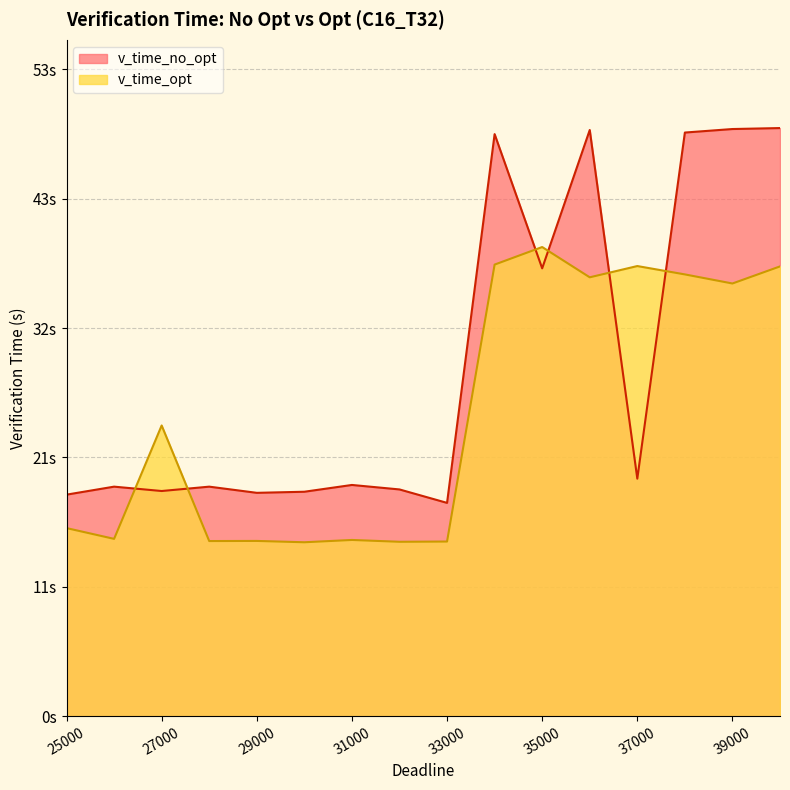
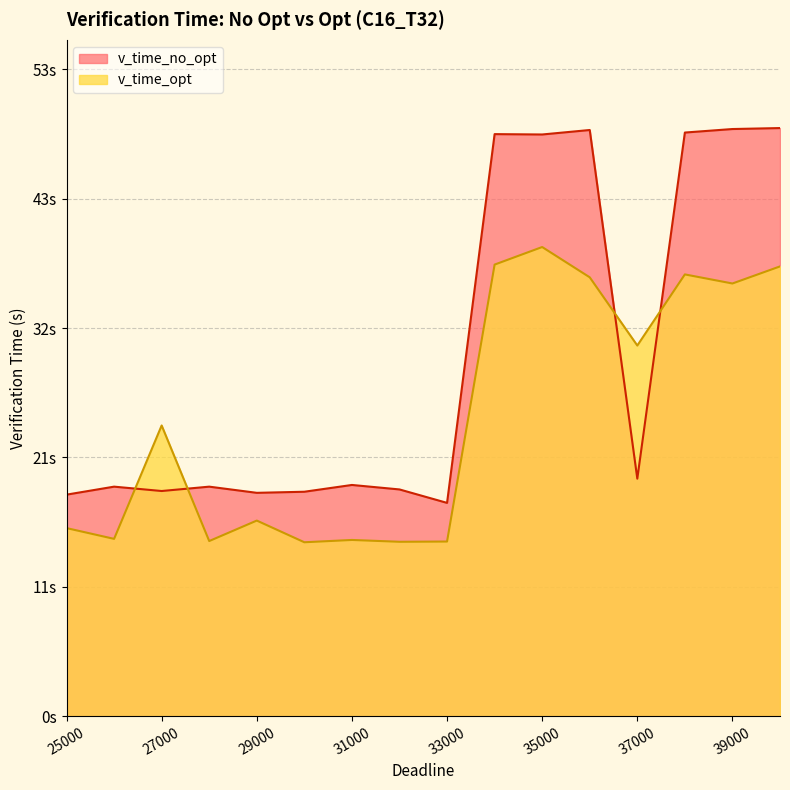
v_time_opt, 29000: 14.5s -> 16.2s
v_time_no_opt, 35000: 37.0s -> 48.0s
v_time_opt, 37000: 37.2s -> 30.6s
